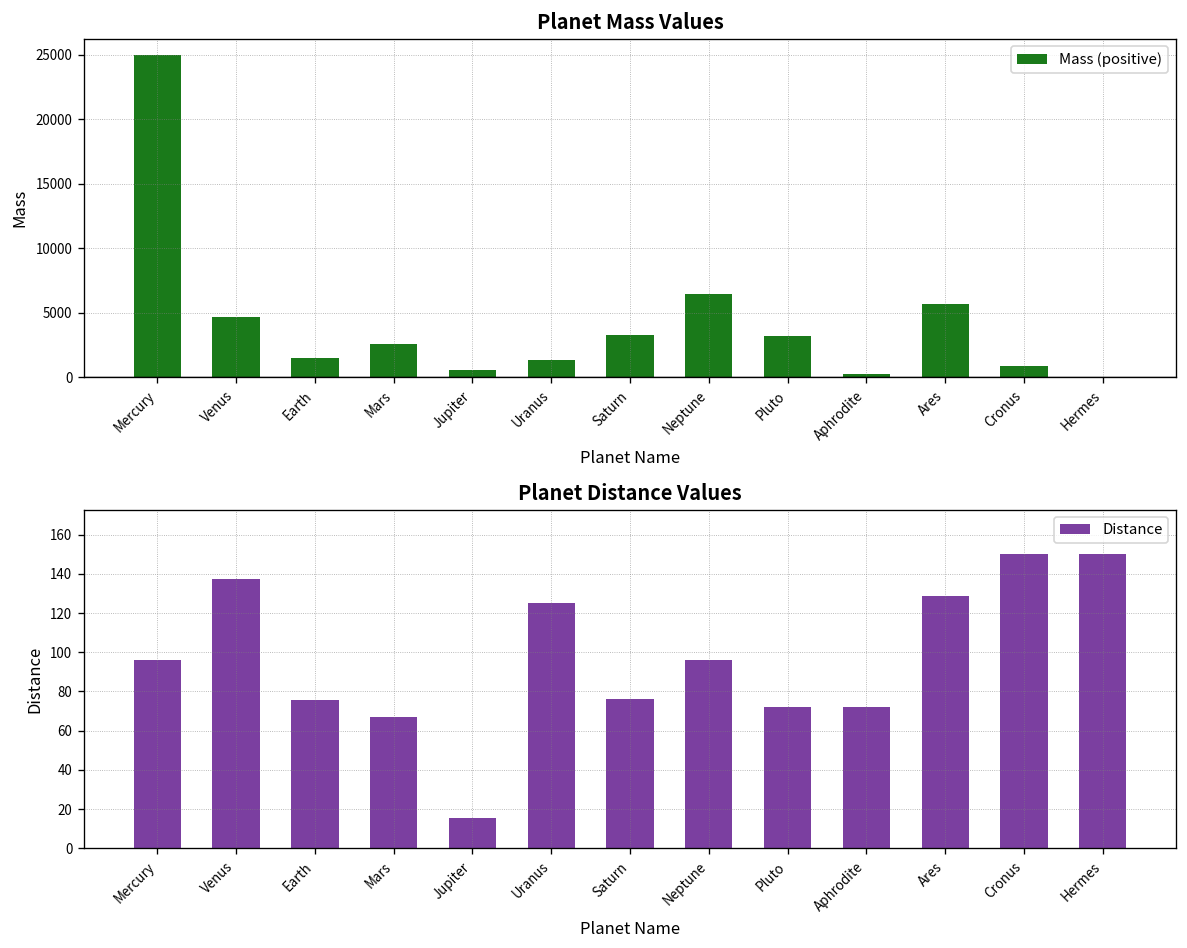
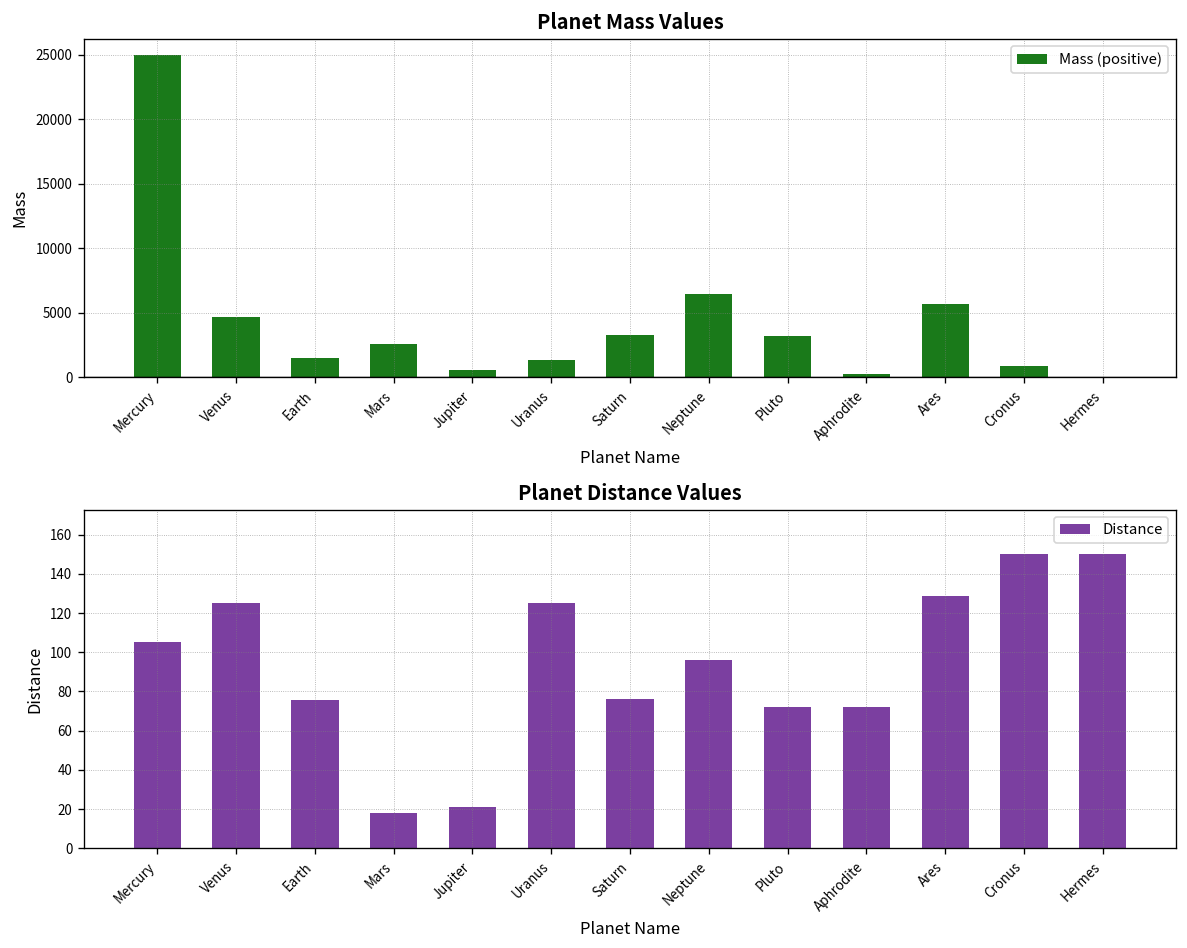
Planet Distance Values, Mercury: 96 -> 105
Planet Distance Values, Venus: 137 -> 125
Planet Distance Values, Mars: 67 -> 18
Planet Distance Values, Jupiter: 16 -> 21
